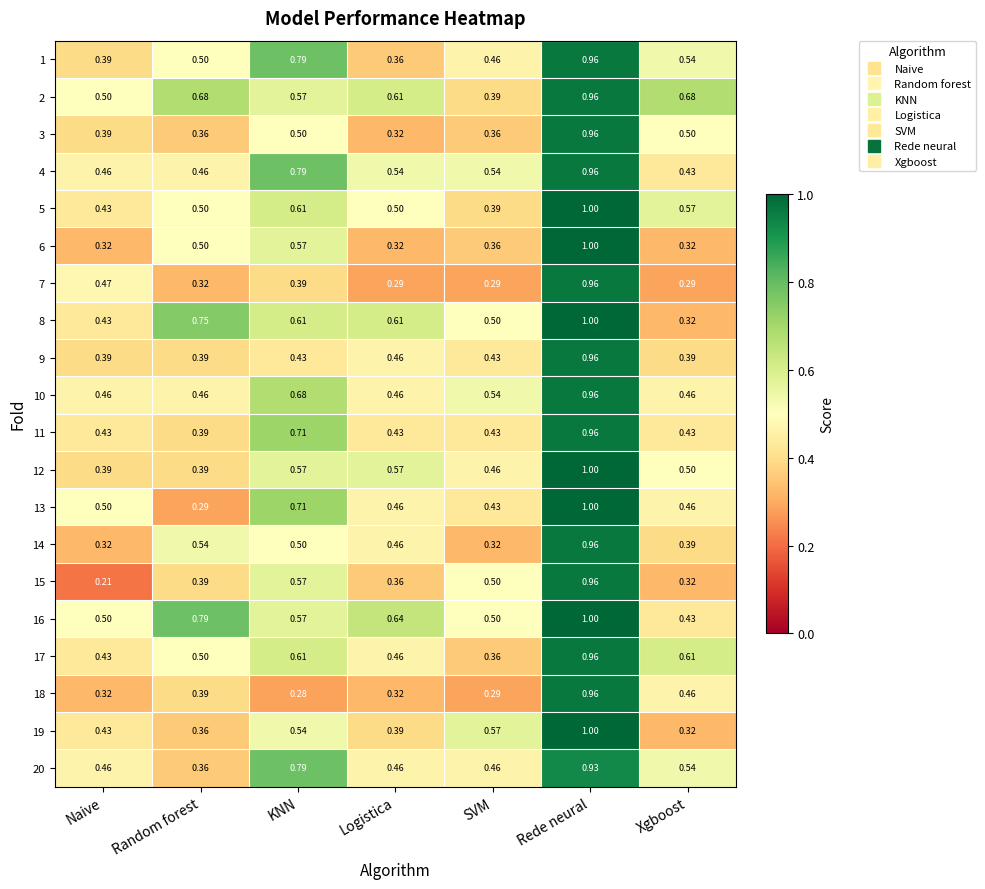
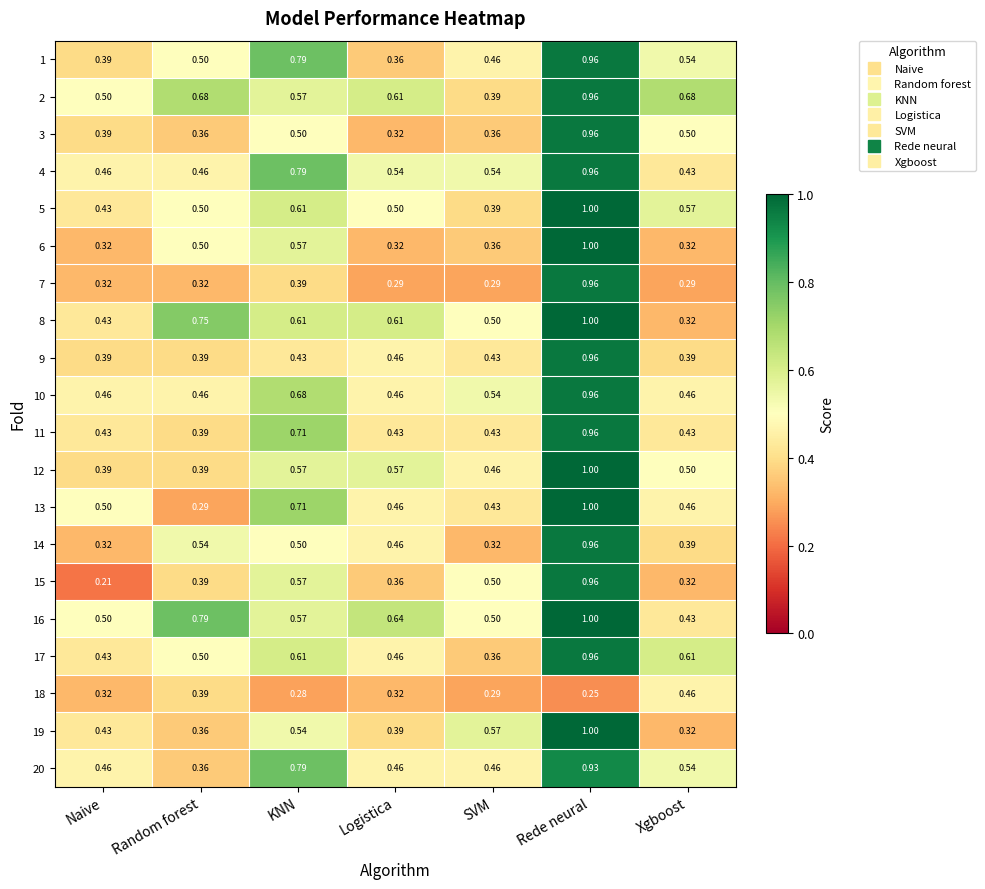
7, Naive: 0.47 -> 0.32
18, Rede neural: 0.96 -> 0.25
